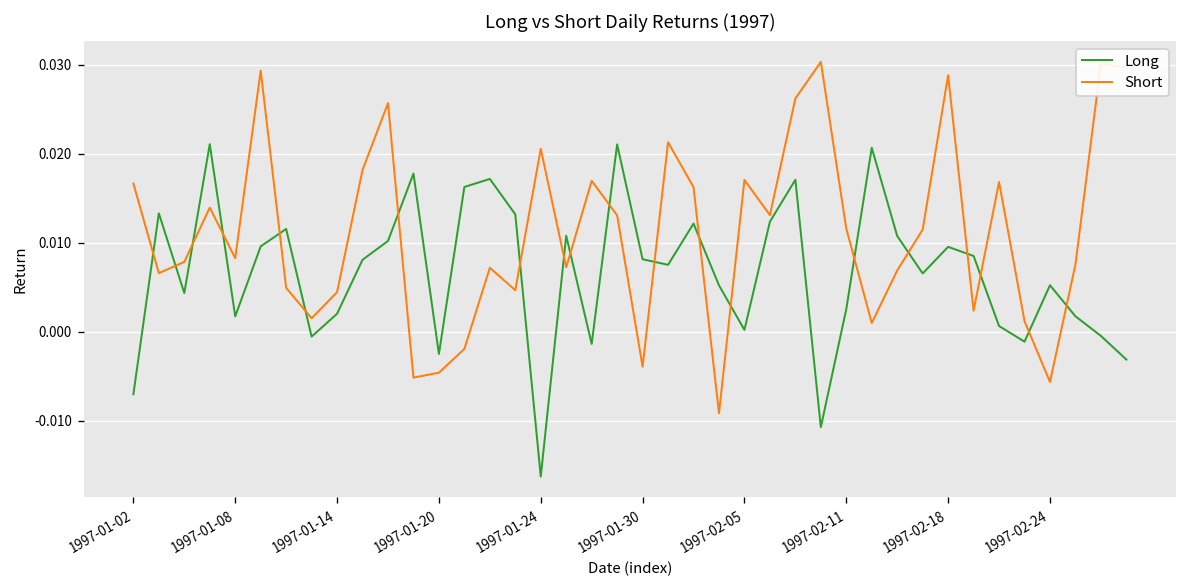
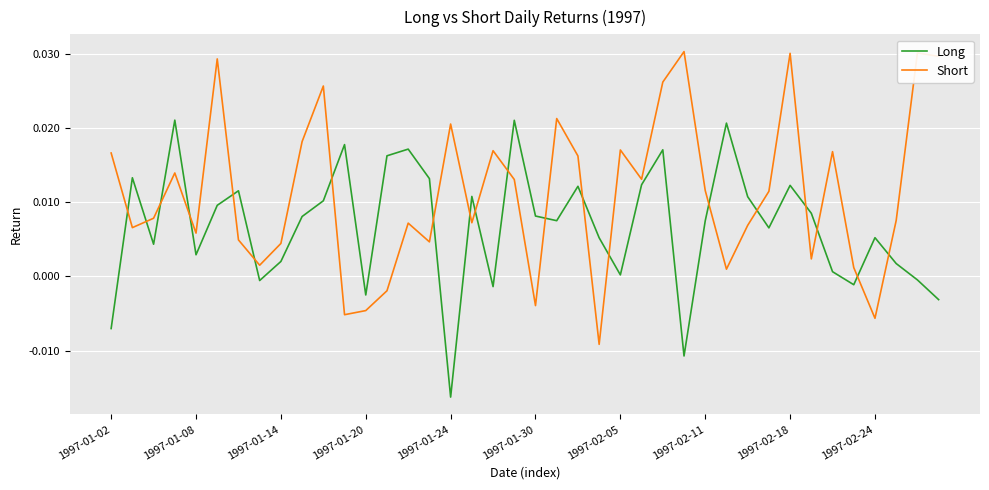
Long, 1997-01-08: 0.002 -> 0.003
Short, 1997-01-08: 0.008 -> 0.006
Long, 1997-02-11: 0.003 -> 0.008
Long, 1997-02-18: 0.010 -> 0.012
Short, 1997-02-18: 0.029 -> 0.030
